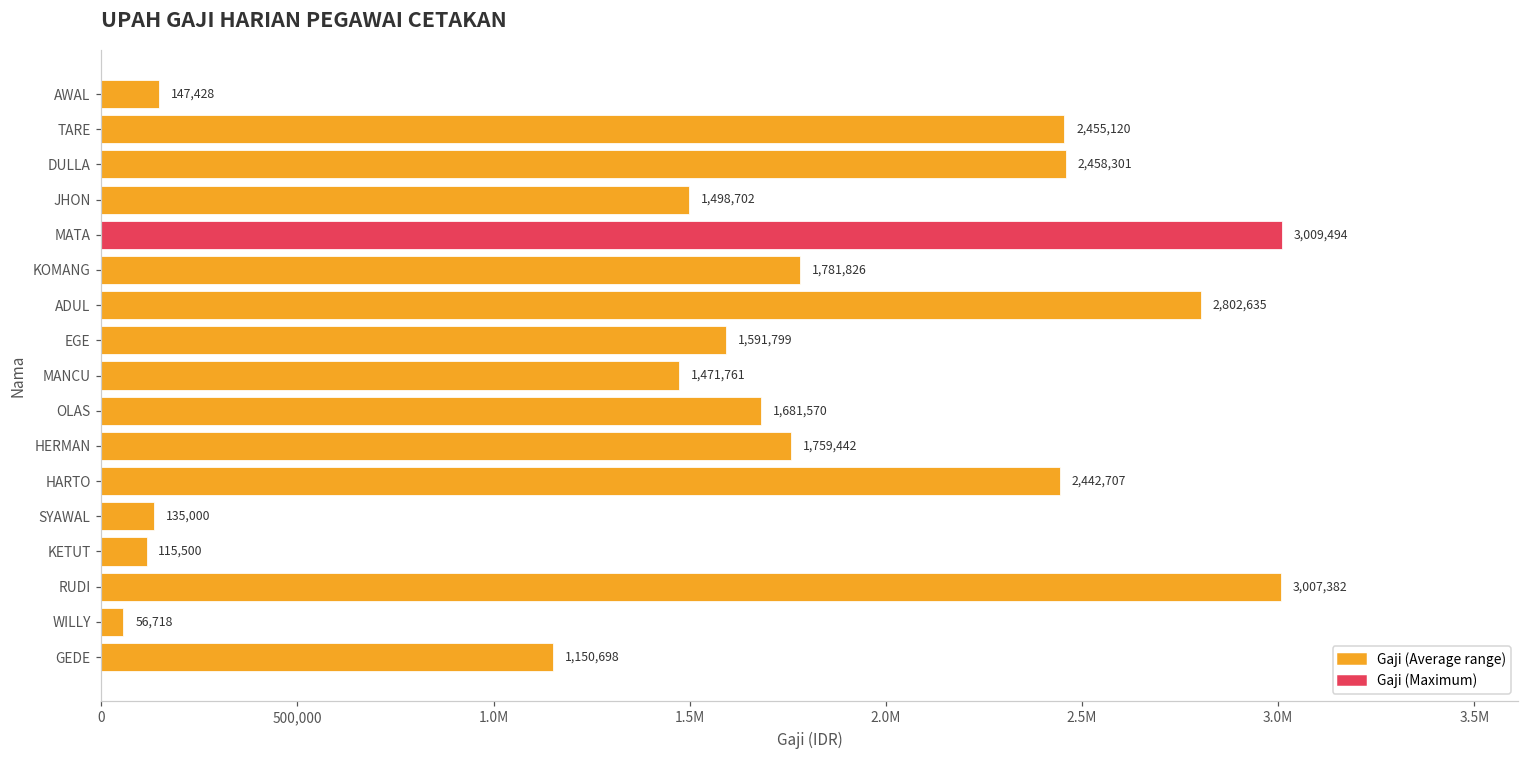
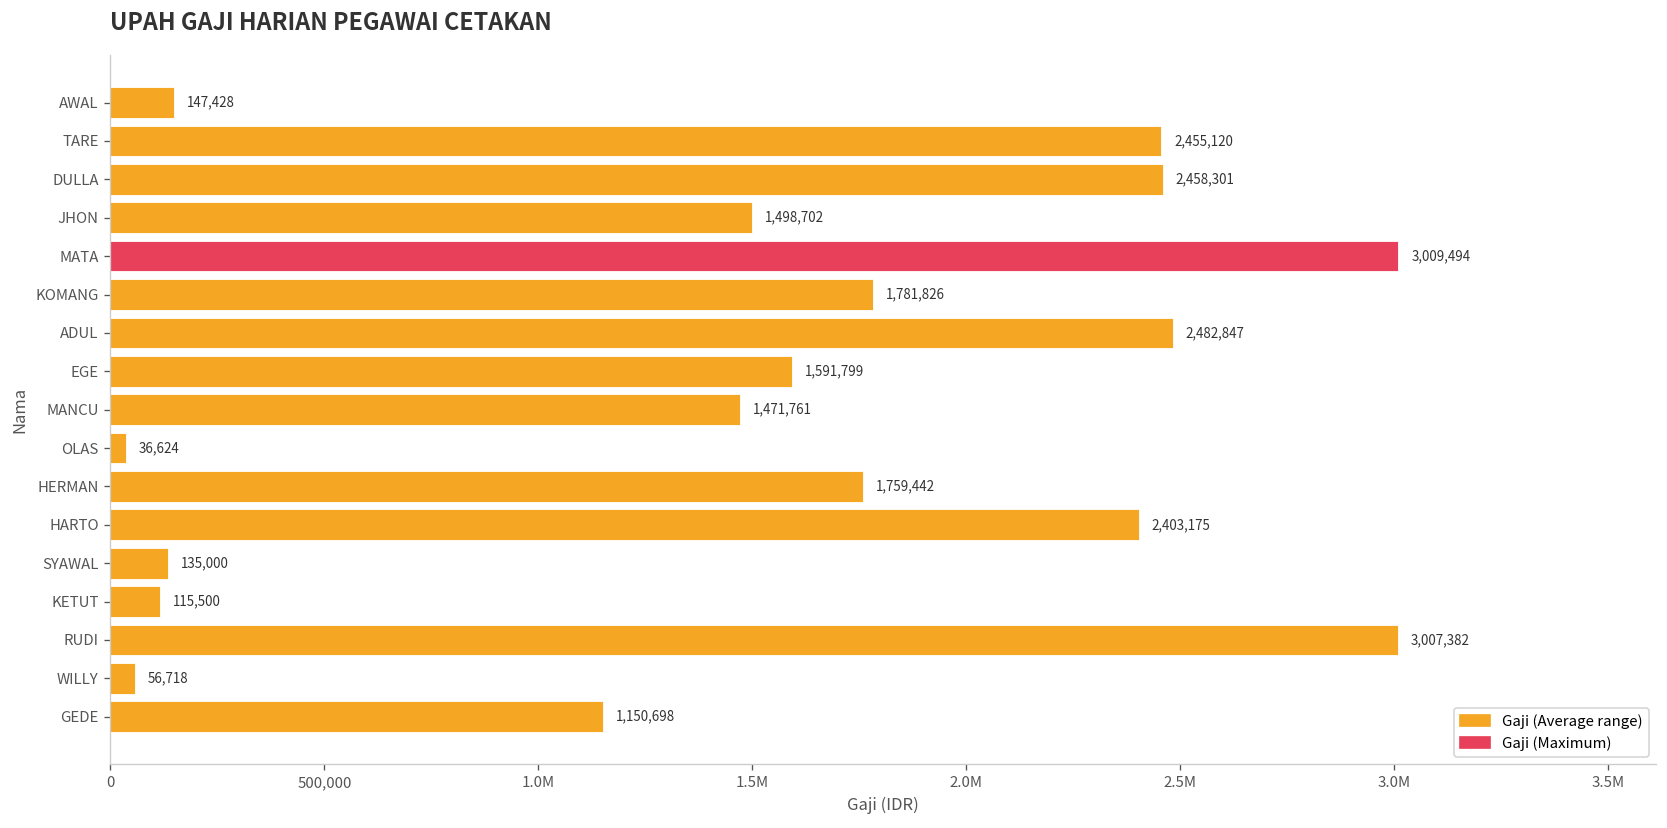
ADUL: 2,802,635 -> 2,482,847
OLAS: 1,681,570 -> 36,624
HARTO: 2,442,707 -> 2,403,175
